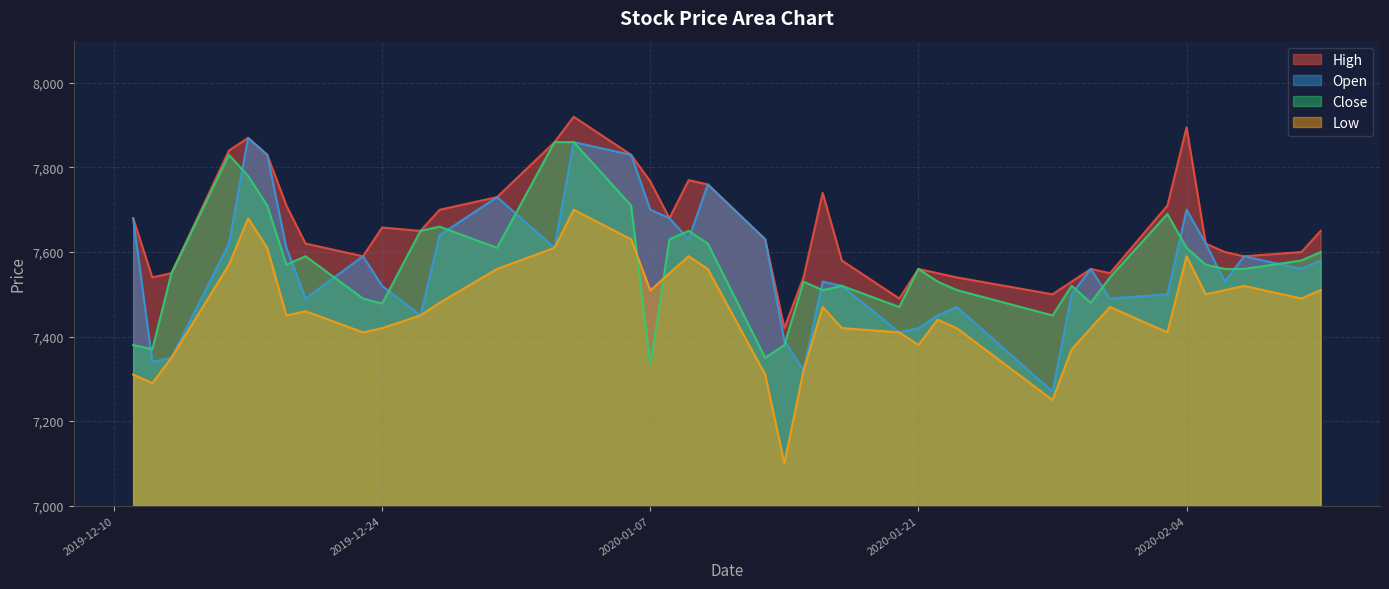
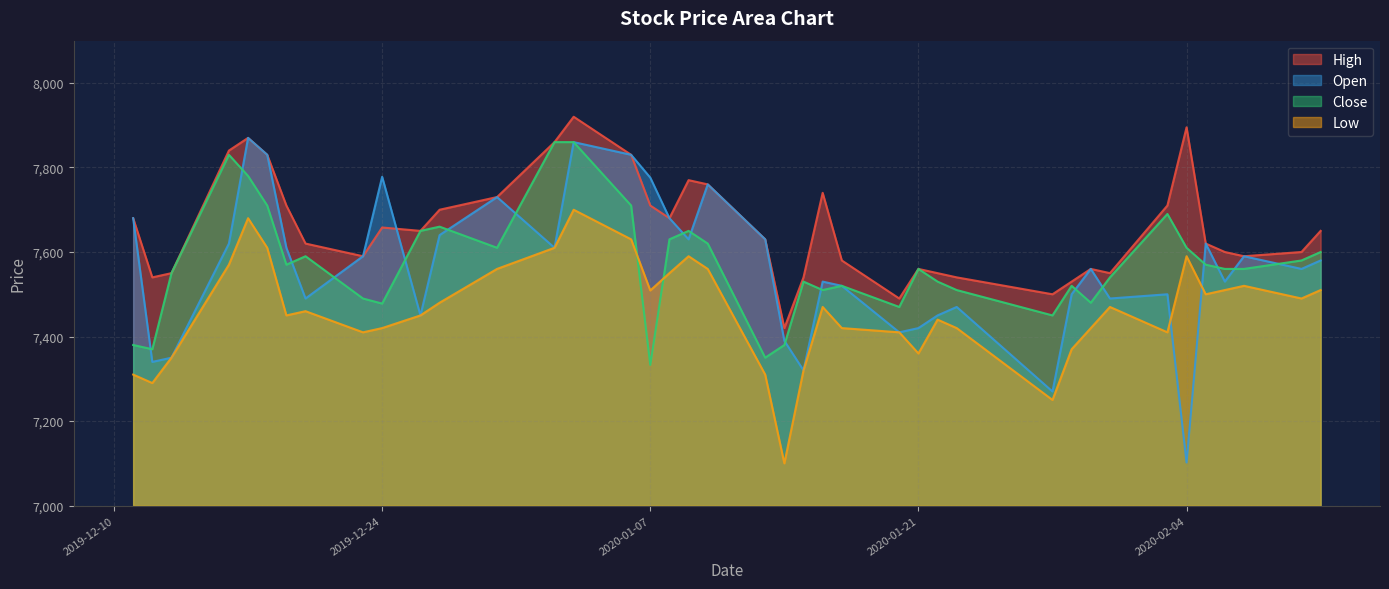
Open, 2019-12-24: 7,520 -> 7,780
High, 2020-01-07: 7,770 -> 7,710
Open, 2020-01-07: 7,700 -> 7,780
Low, 2020-01-21: 7,380 -> 7,360
Open, 2020-02-04: 7,700 -> 7,100
